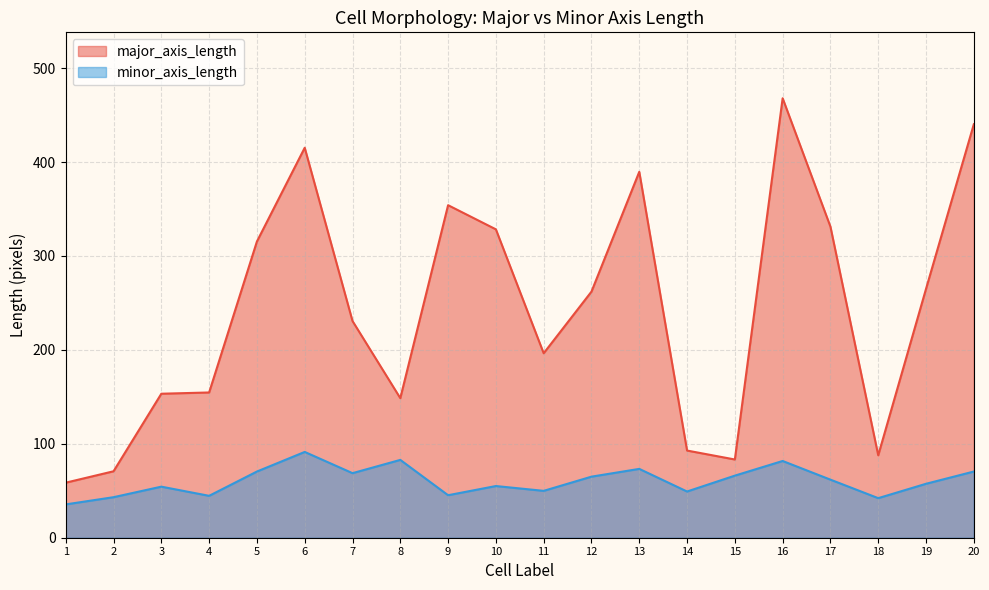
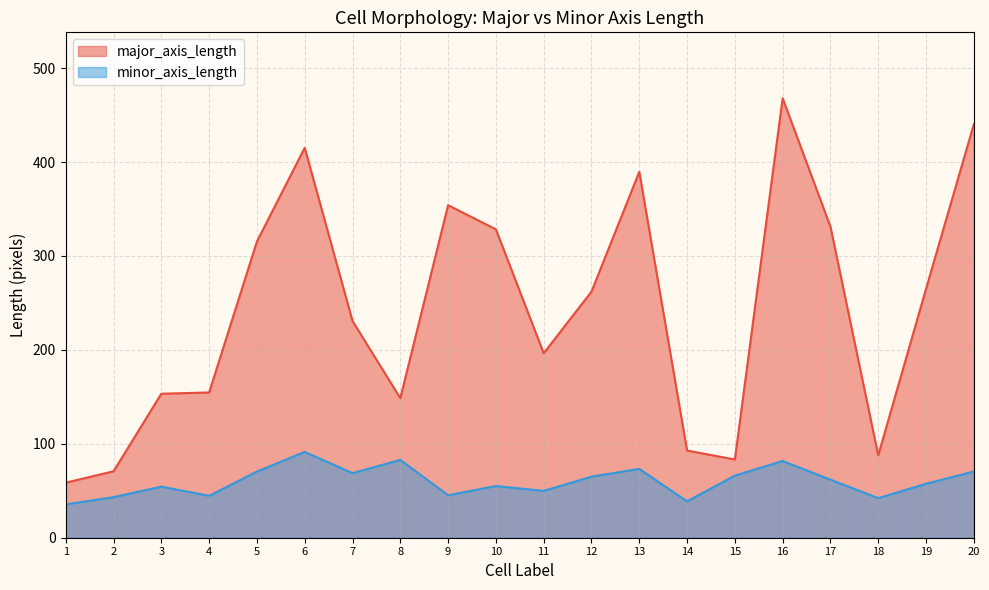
minor_axis_length, 14: 50 -> 40
